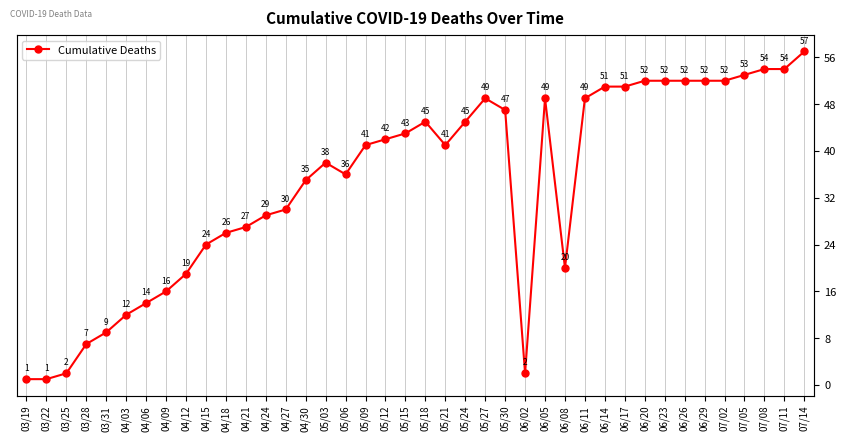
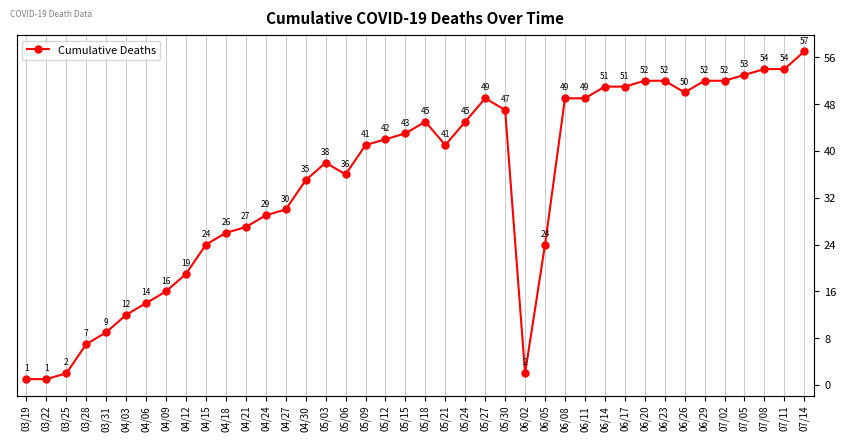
06/05: 49 -> 24
06/08: 20 -> 49
06/26: 52 -> 50
